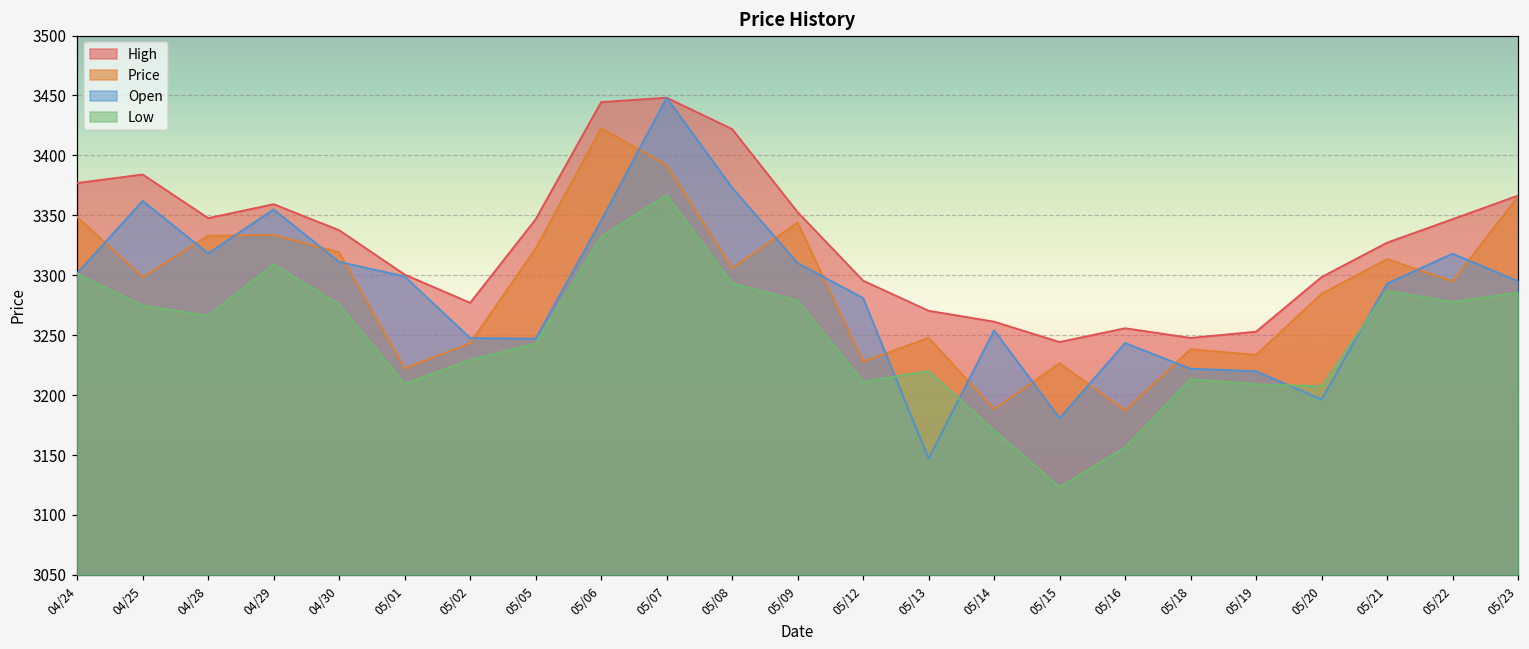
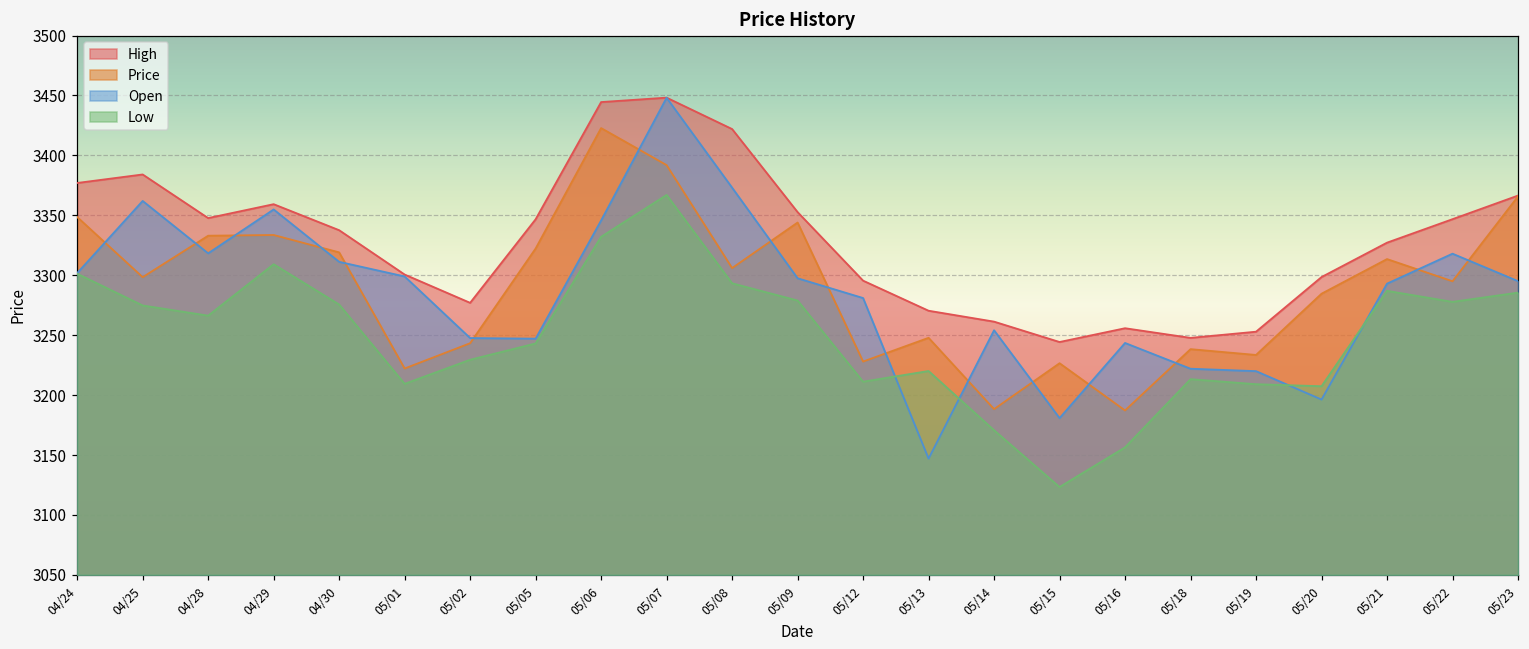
Open, 05/09: 3310 -> 3298
